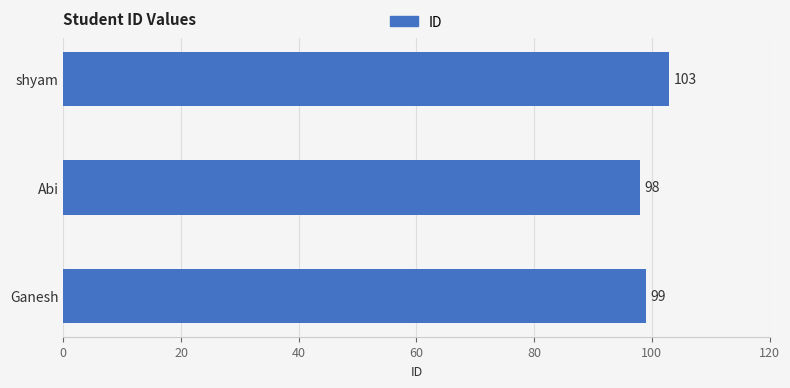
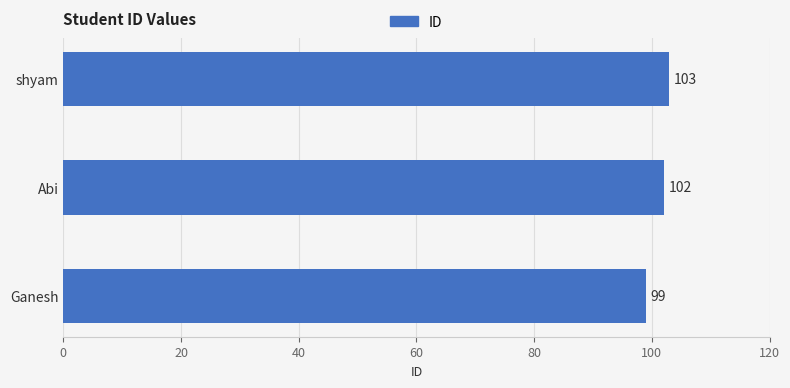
Abi: 98 -> 102
